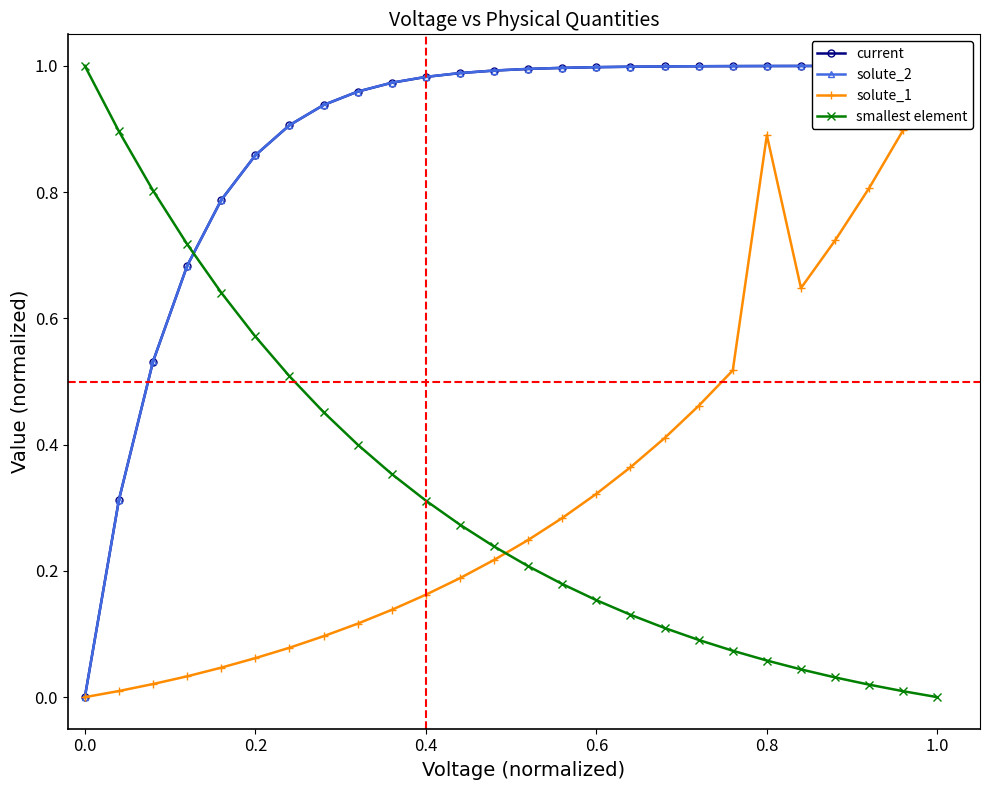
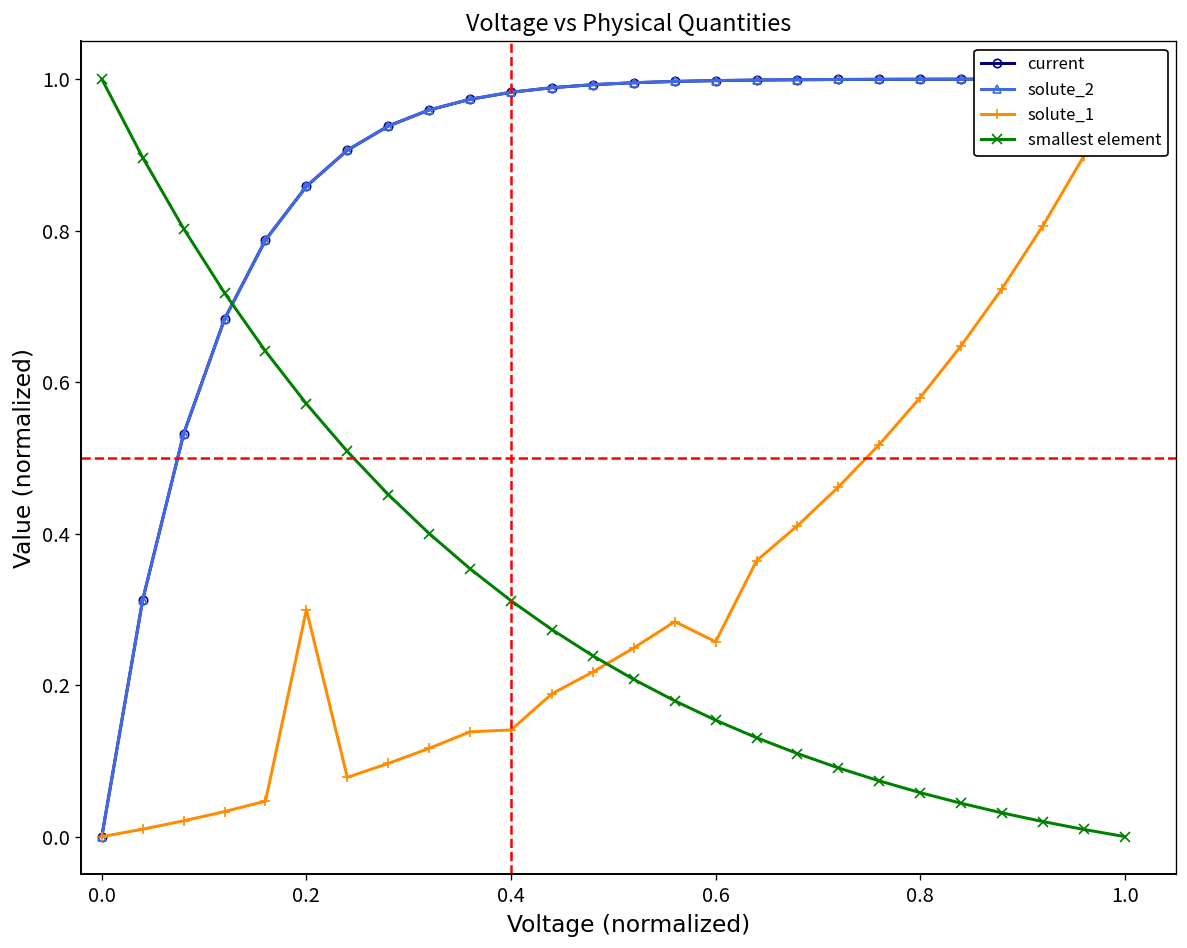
solute_1, 0.2: 0.06 -> 0.30
solute_1, 0.4: 0.16 -> 0.14
solute_1, 0.6: 0.32 -> 0.26
solute_1, 0.8: 0.89 -> 0.58
